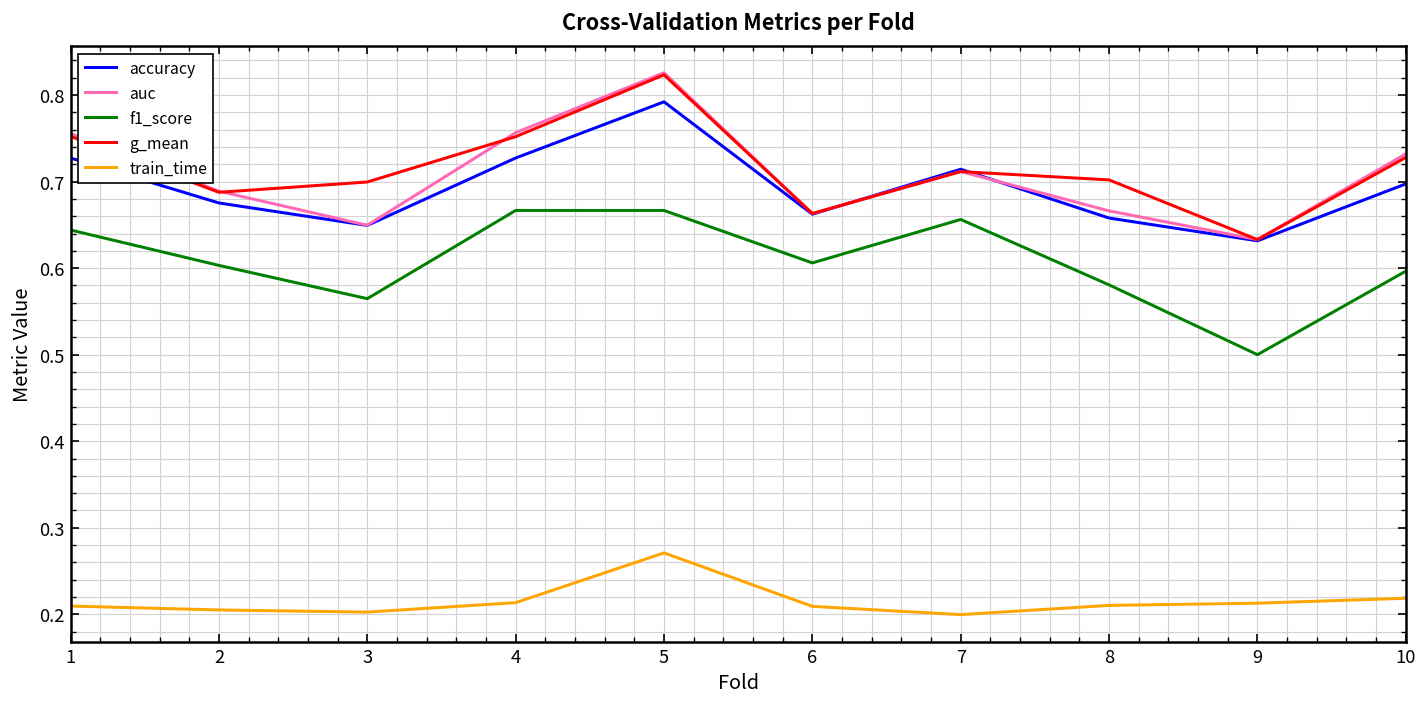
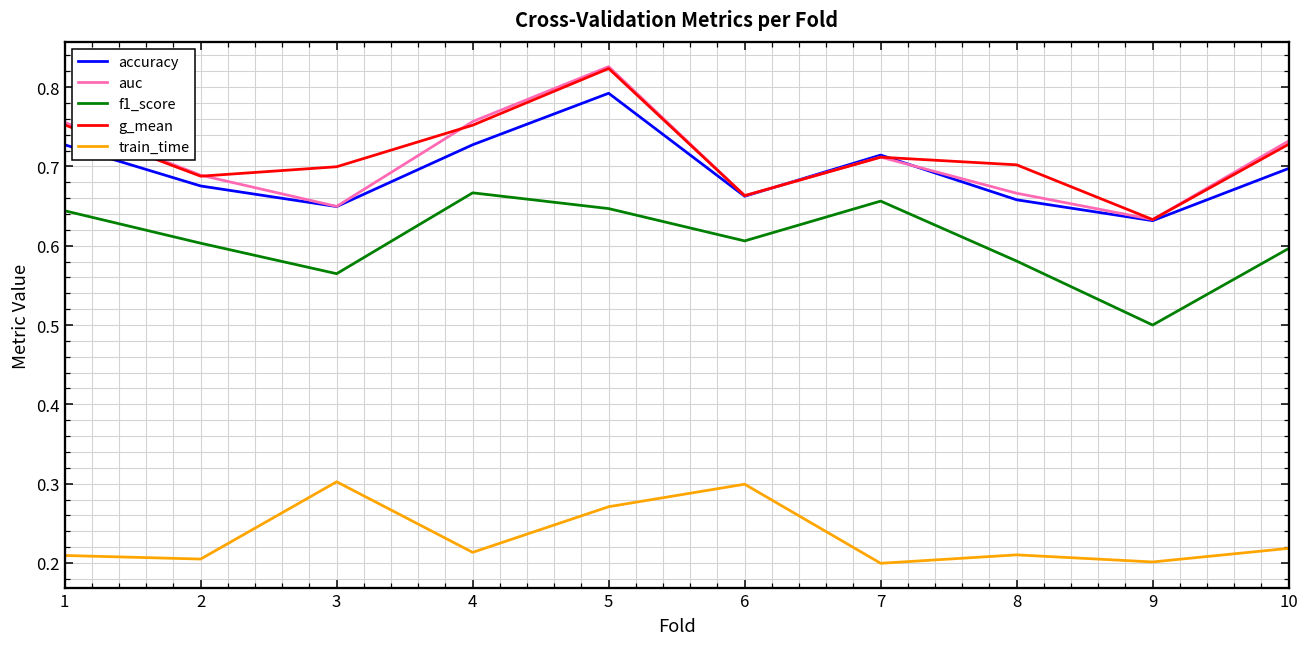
train_time, 3: 0.20 -> 0.30
f1_score, 5: 0.67 -> 0.65
train_time, 6: 0.21 -> 0.30
train_time, 9: 0.21 -> 0.20
